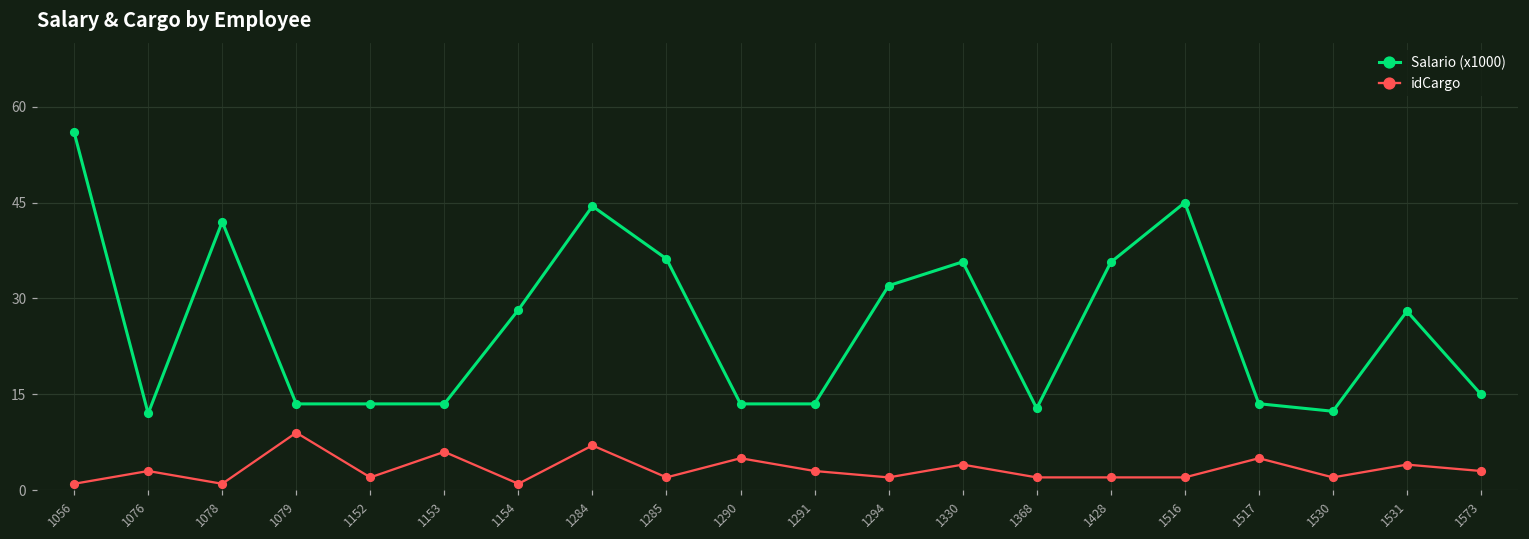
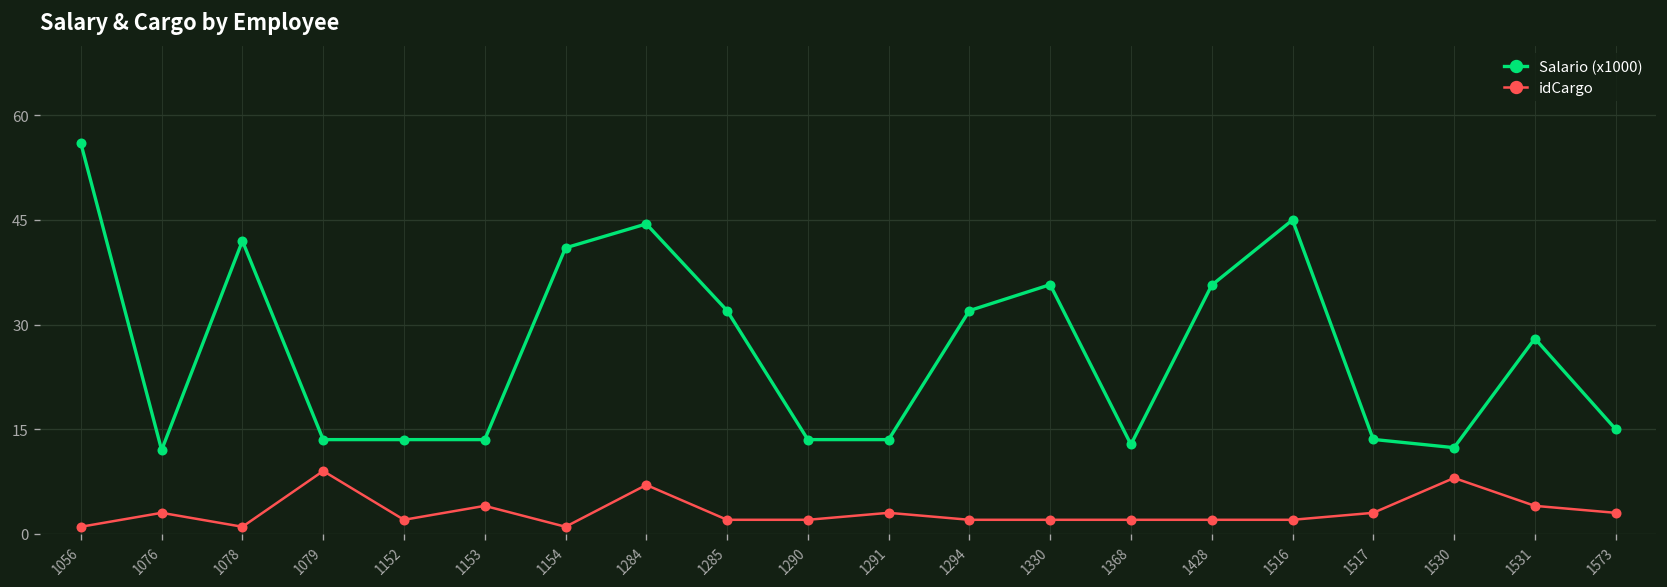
idCargo, 1153: 6 -> 4
Salario (x1000), 1154: 28 -> 41
Salario (x1000), 1285: 36 -> 32
idCargo, 1290: 5 -> 2
idCargo, 1330: 4 -> 2
idCargo, 1517: 5 -> 3
idCargo, 1530: 2 -> 8
